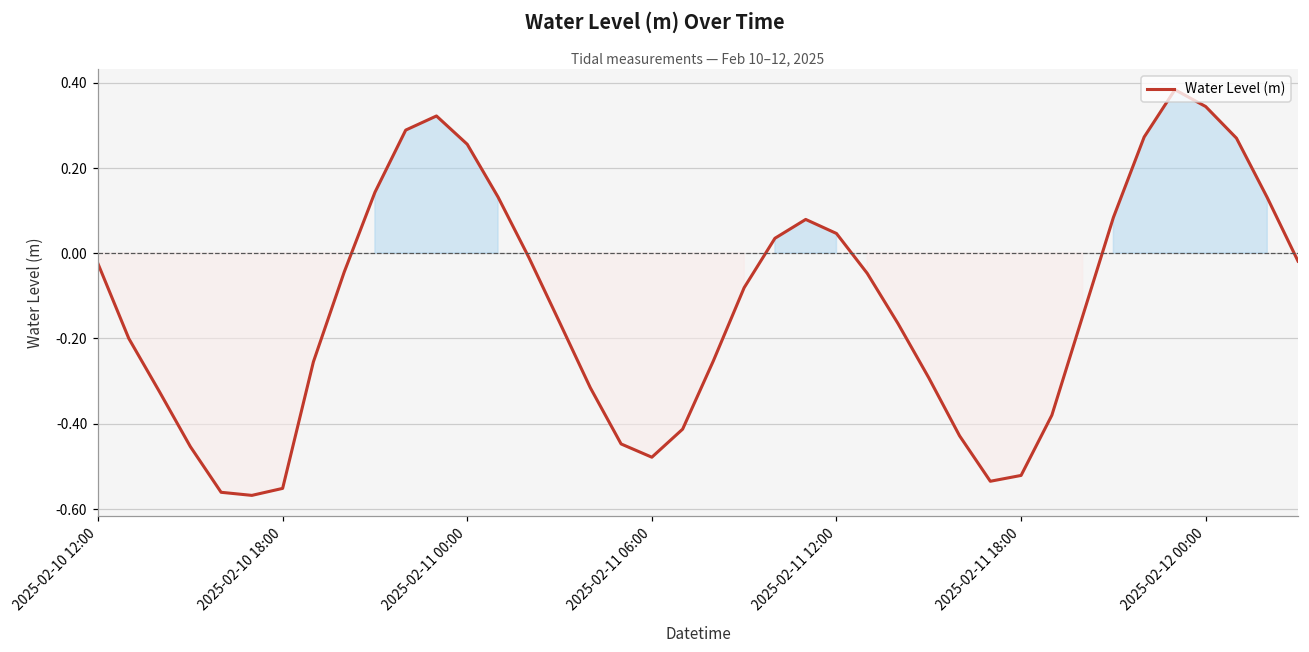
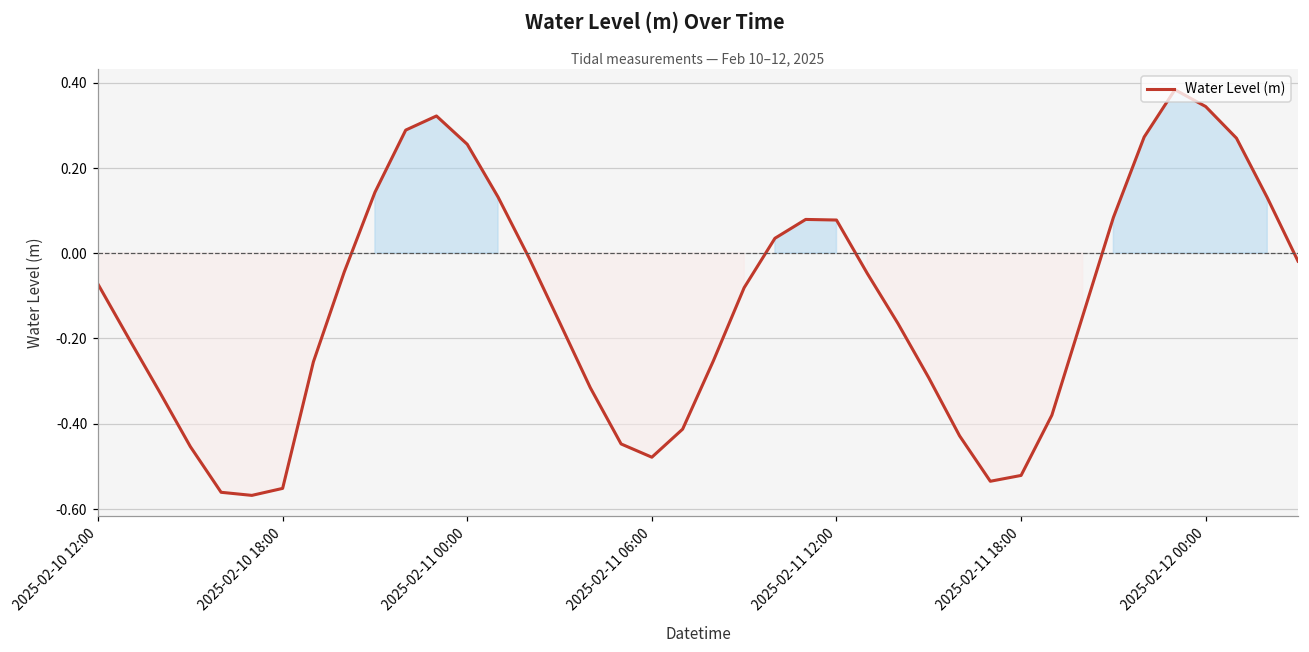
2025-02-10 12:00: -0.03 -> -0.07
2025-02-11 12:00: 0.05 -> 0.08
